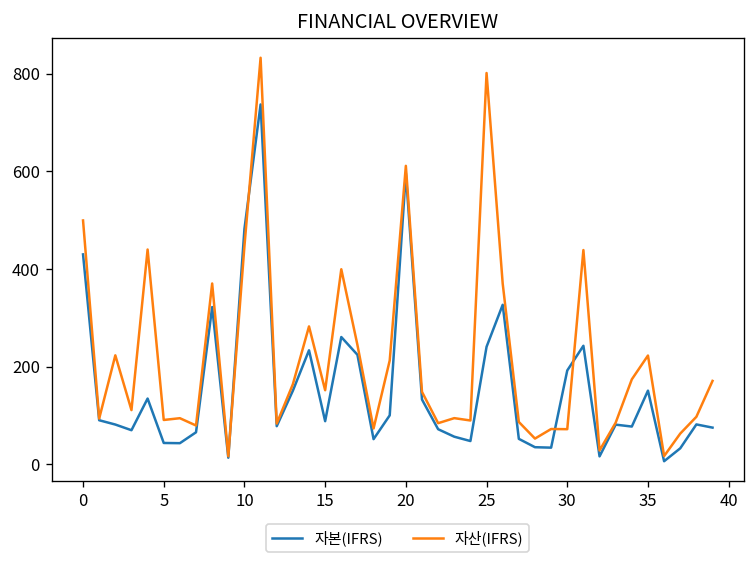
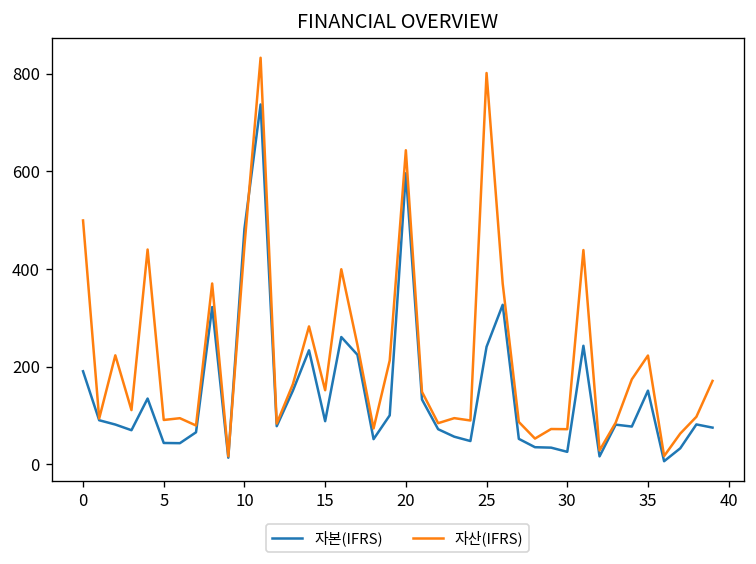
자본(IFRS), 0: 430 -> 190
자산(IFRS), 20: 610 -> 640
자본(IFRS), 30: 190 -> 30
